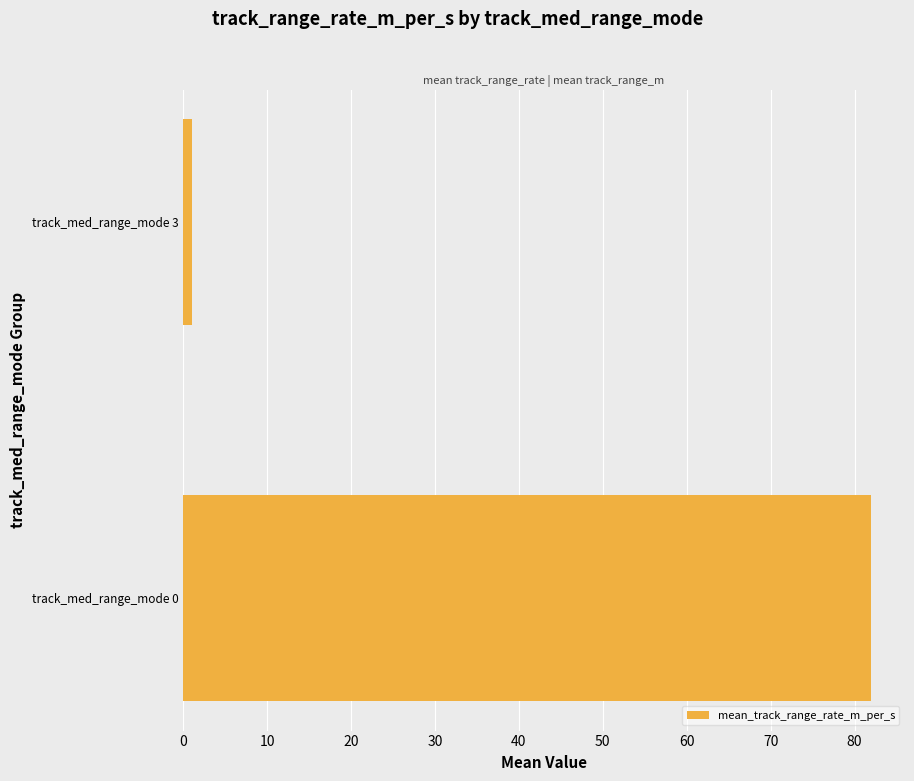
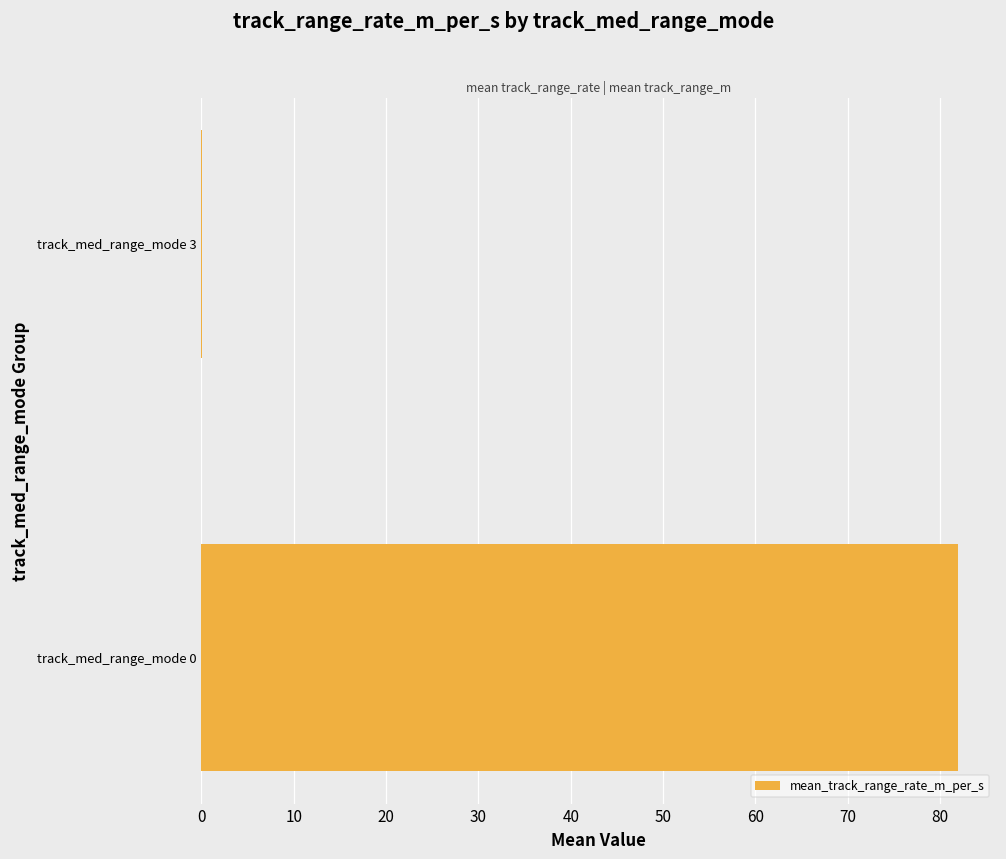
track_med_range_mode 3: 1 -> 0
